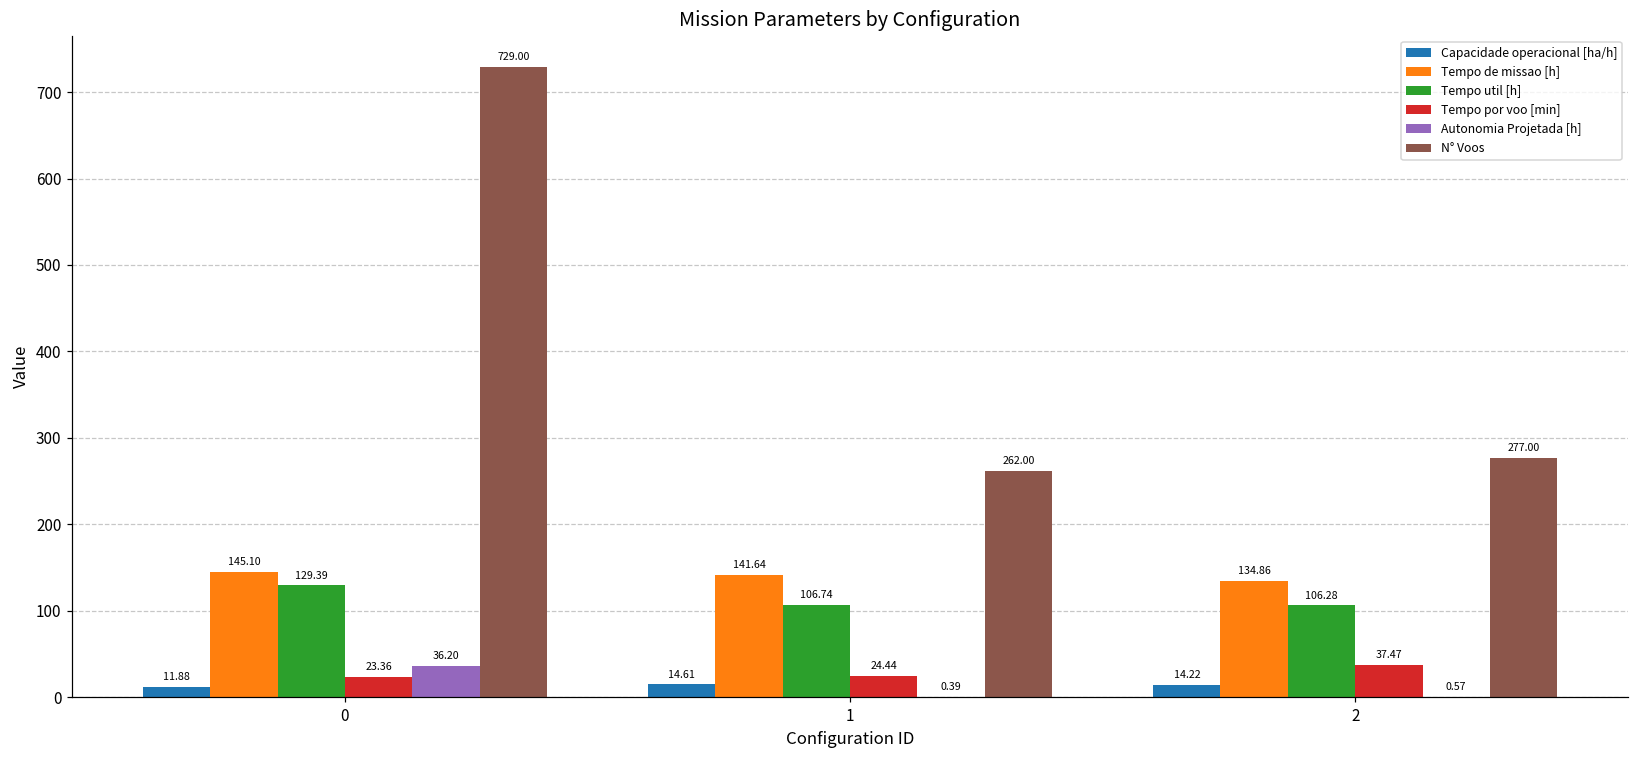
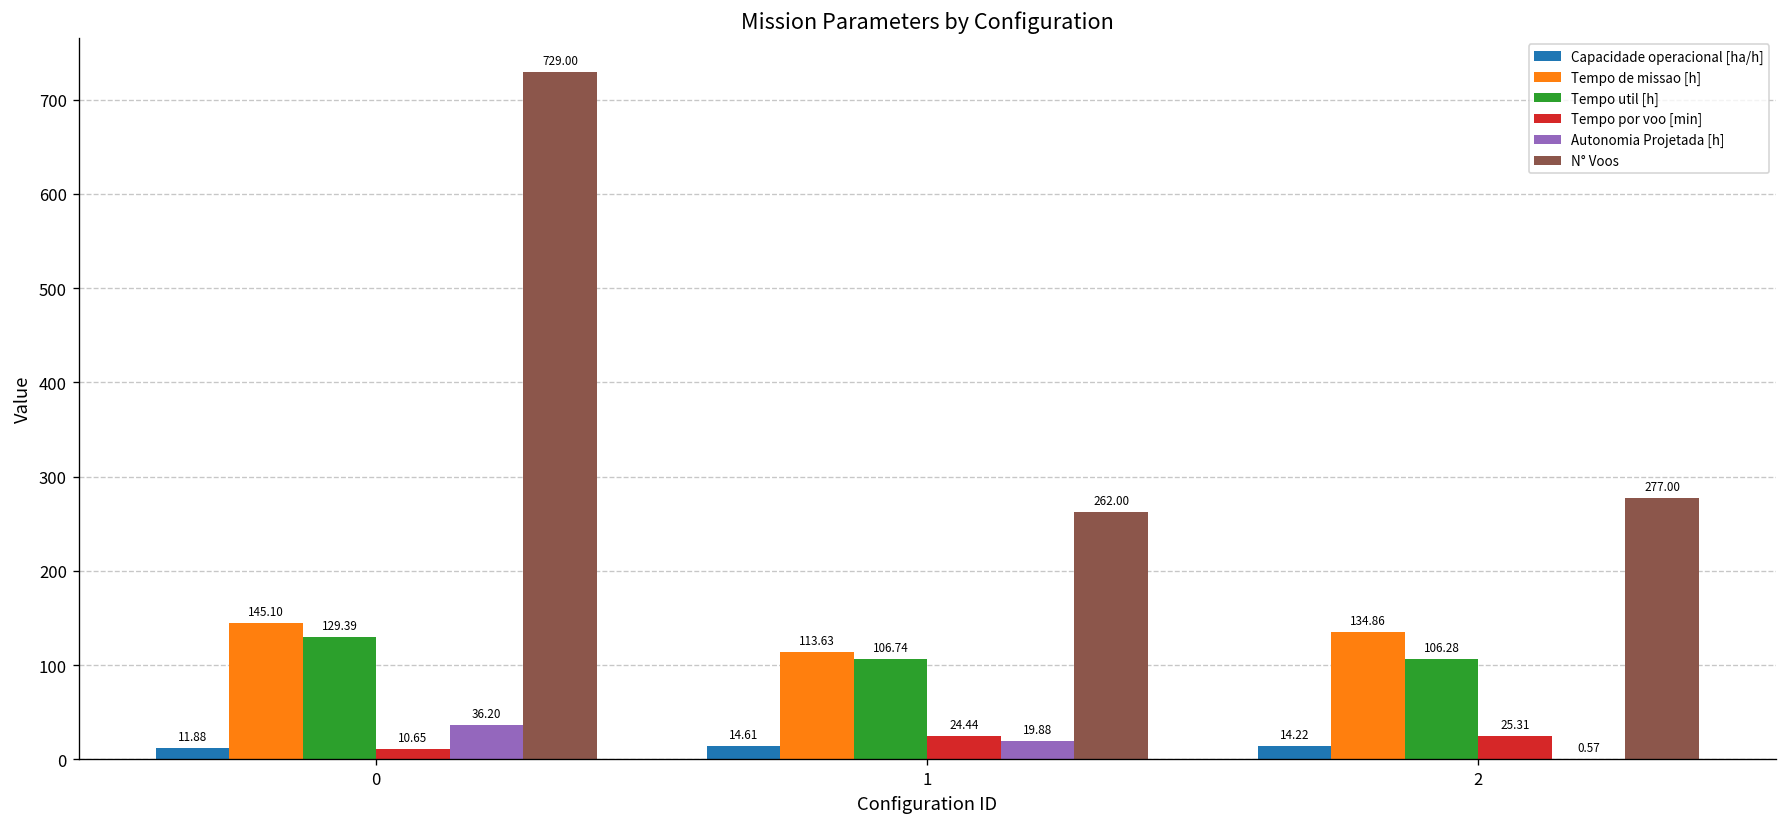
Tempo por voo [min], 0: 23.36 -> 10.65
Tempo de missao [h], 1: 141.64 -> 113.63
Autonomia Projetada [h], 1: 0.39 -> 19.88
Tempo por voo [min], 2: 37.47 -> 25.31
